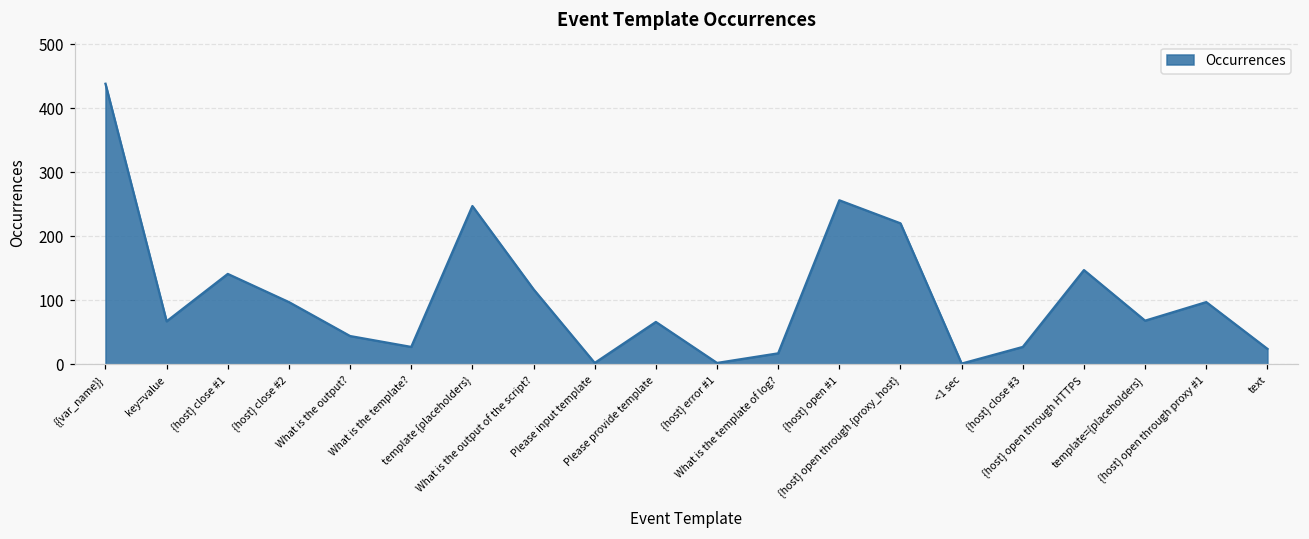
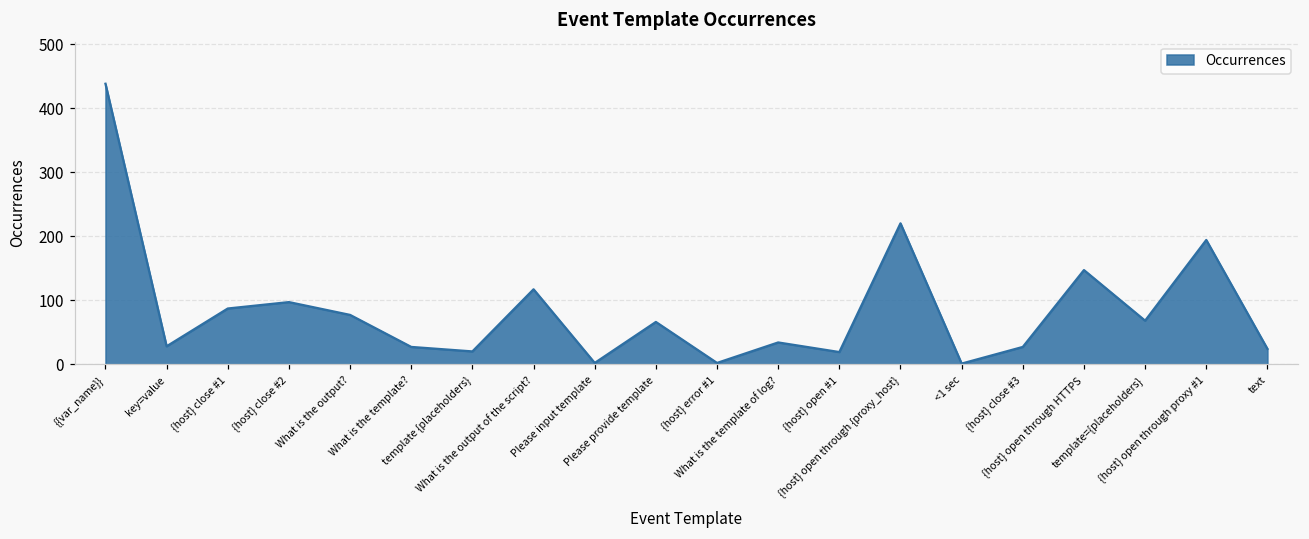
key=value: 70 -> 30
{host} close #1: 140 -> 90
What is the output?: 40 -> 80
template {placeholders}: 250 -> 20
What is the template of log?: 20 -> 30
{host} open #1: 260 -> 20
{host} open through proxy #1: 100 -> 190
